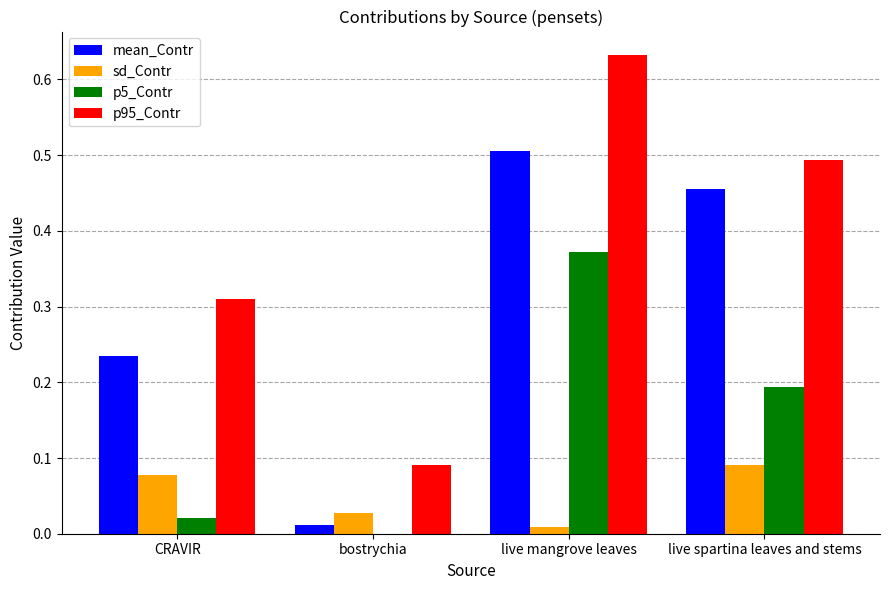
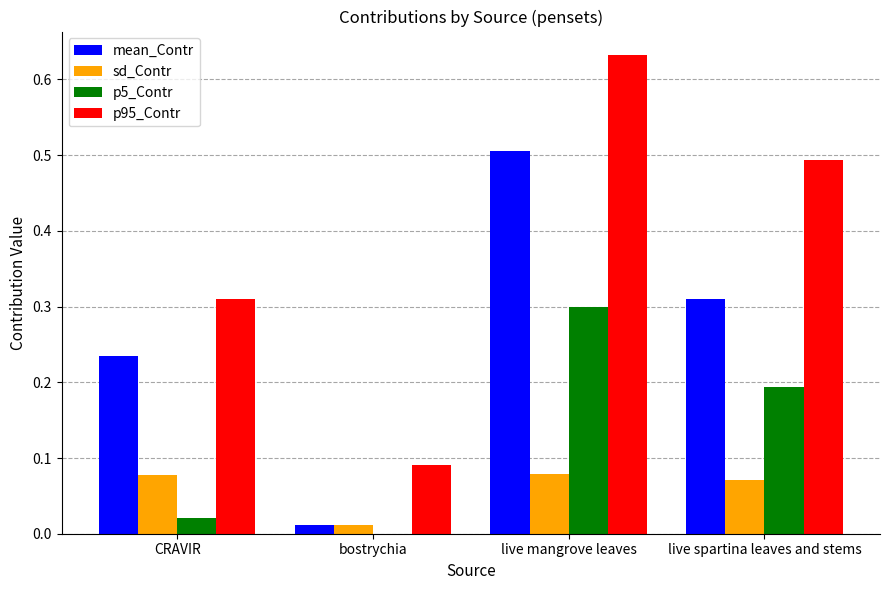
sd_Contr, bostrychia: 0.03 -> 0.01
sd_Contr, live mangrove leaves: 0.01 -> 0.08
p5_Contr, live mangrove leaves: 0.37 -> 0.30
mean_Contr, live spartina leaves and stems: 0.46 -> 0.31
sd_Contr, live spartina leaves and stems: 0.09 -> 0.07
